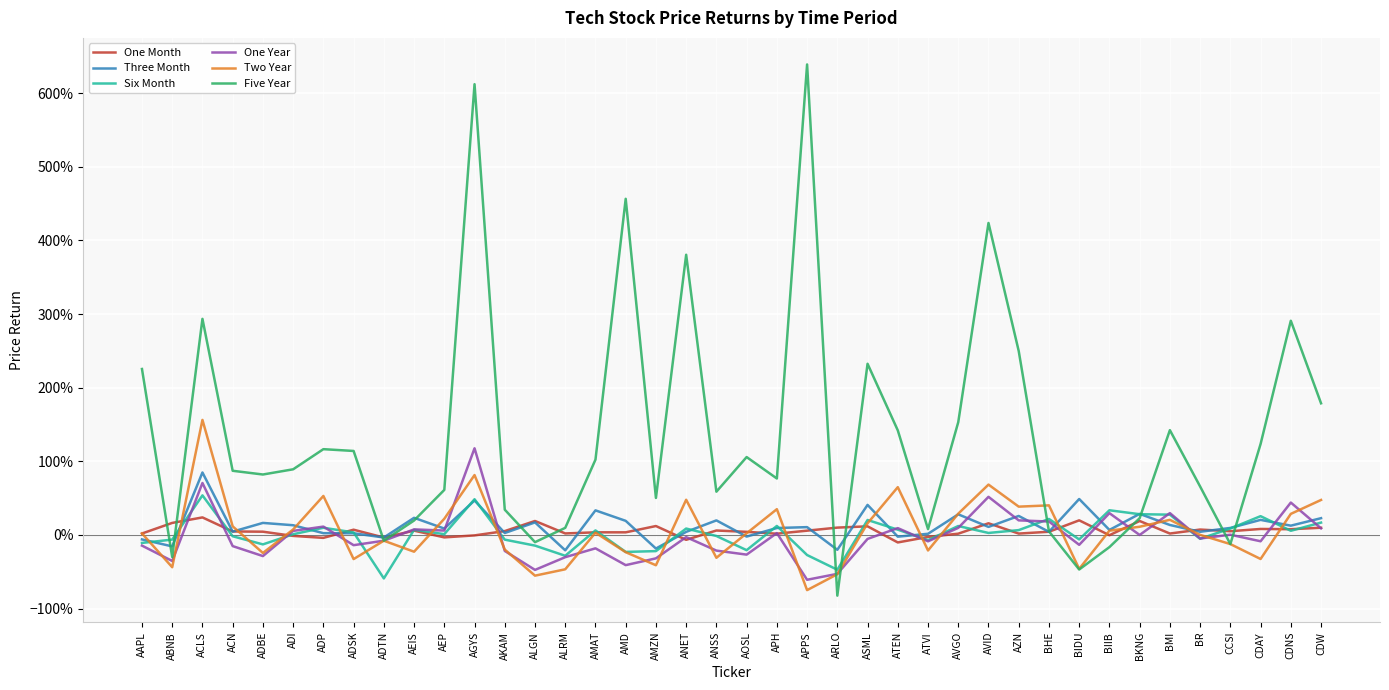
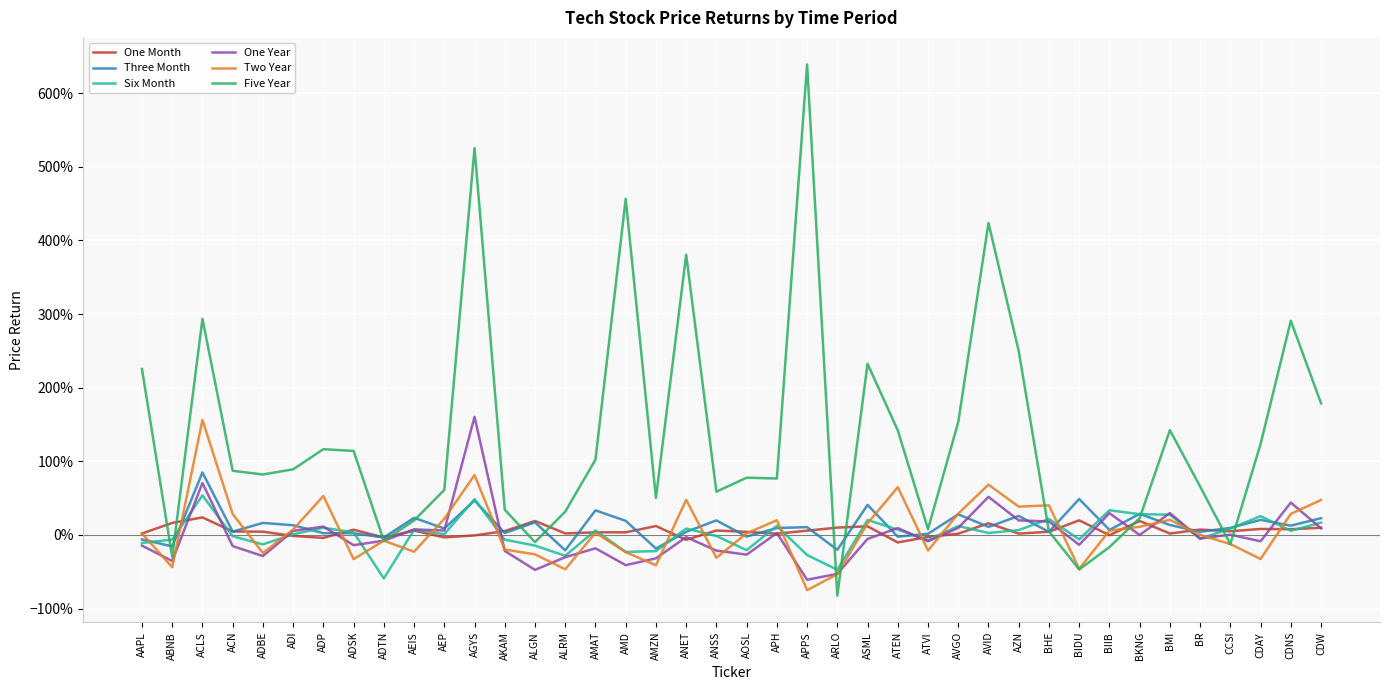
Two Year, ACN: 10% -> 30%
One Year, AGYS: 120% -> 160%
Five Year, AGYS: 610% -> 530%
Two Year, ALGN: -60% -> -30%
Five Year, ALRM: 10% -> 30%
Five Year, AOSL: 110% -> 80%
Two Year, APH: 30% -> 20%
